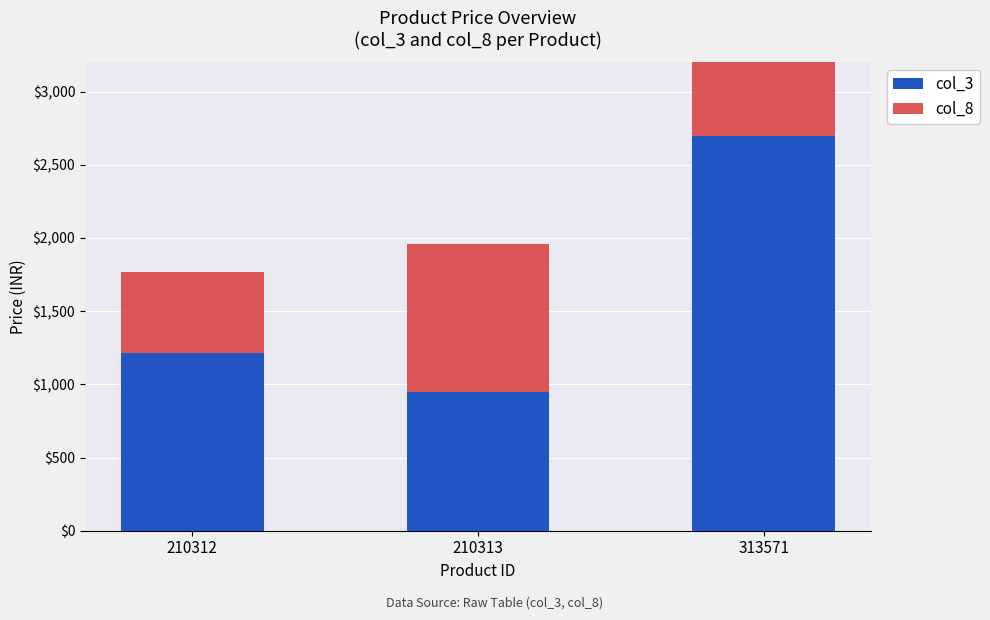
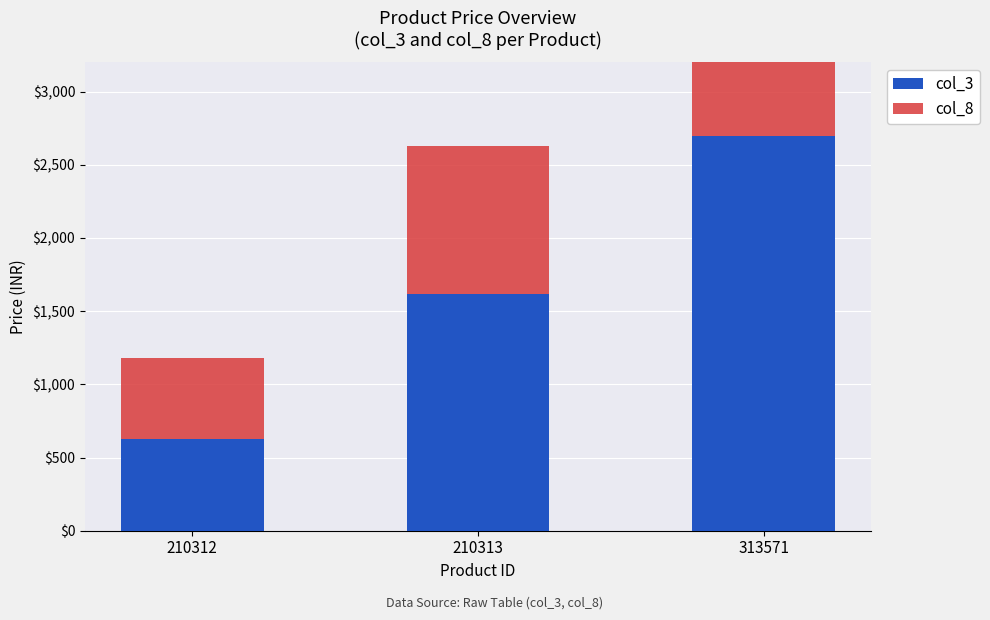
col_3, 210312: $1,220 -> $630
col_3, 210313: $950 -> $1,620
